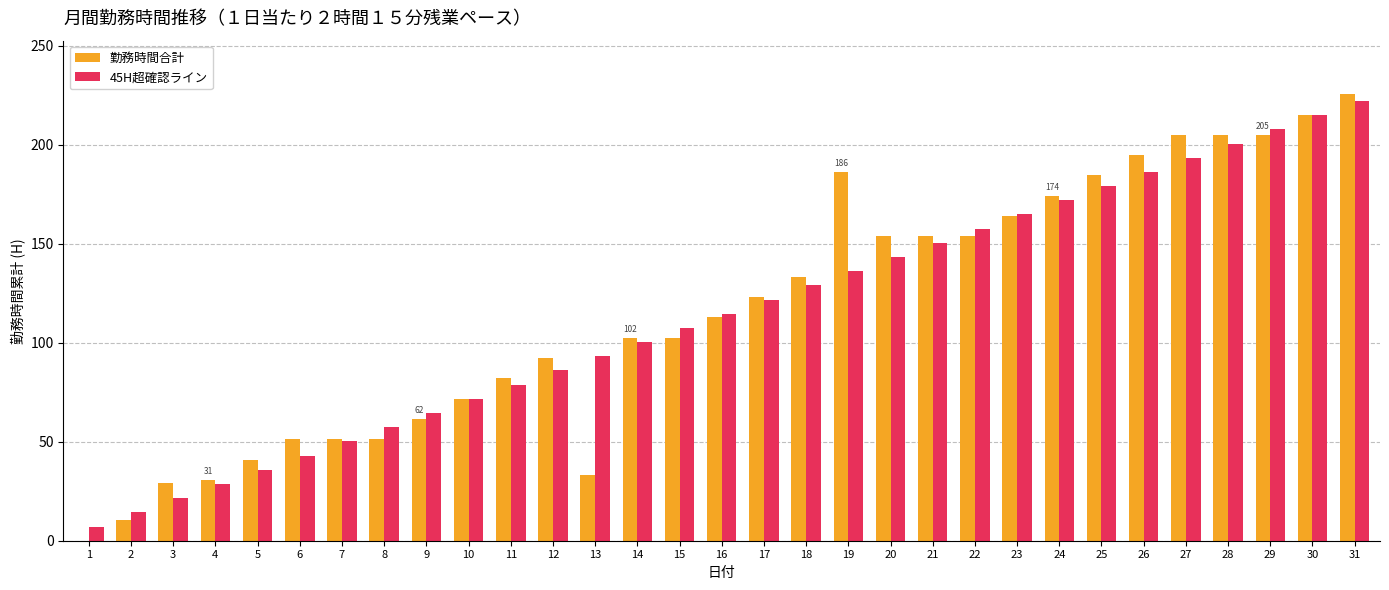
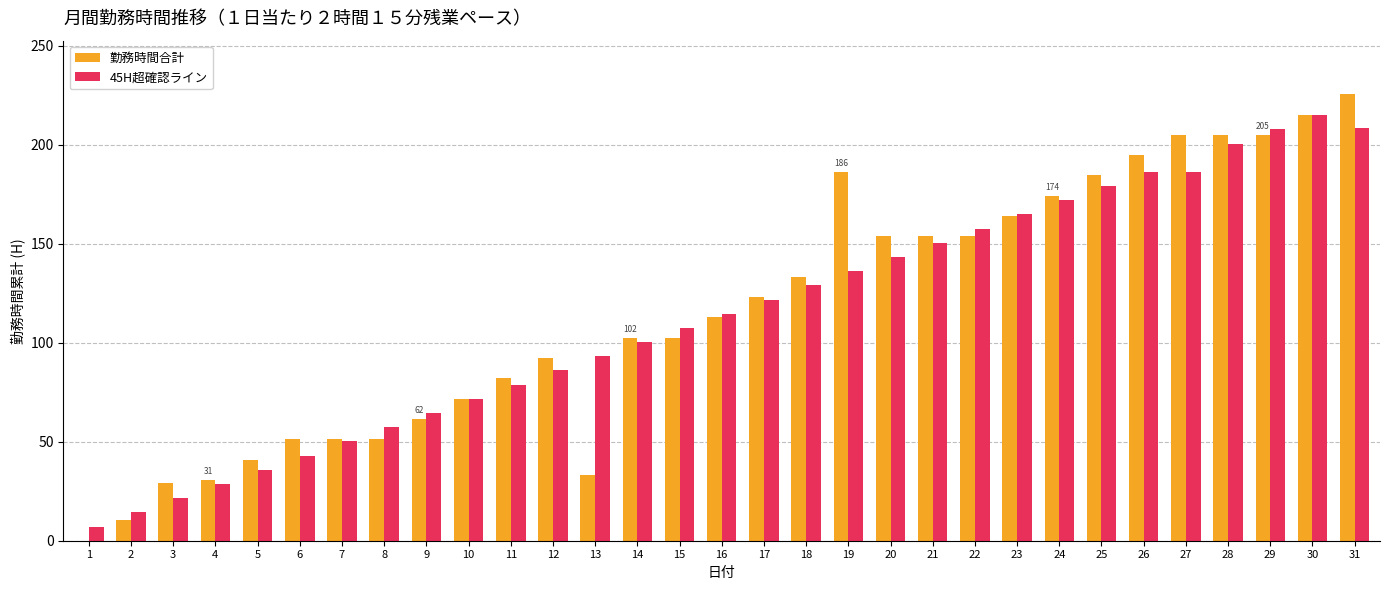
45H超確認ライン, 27: 193 -> 186
45H超確認ライン, 31: 222 -> 208
